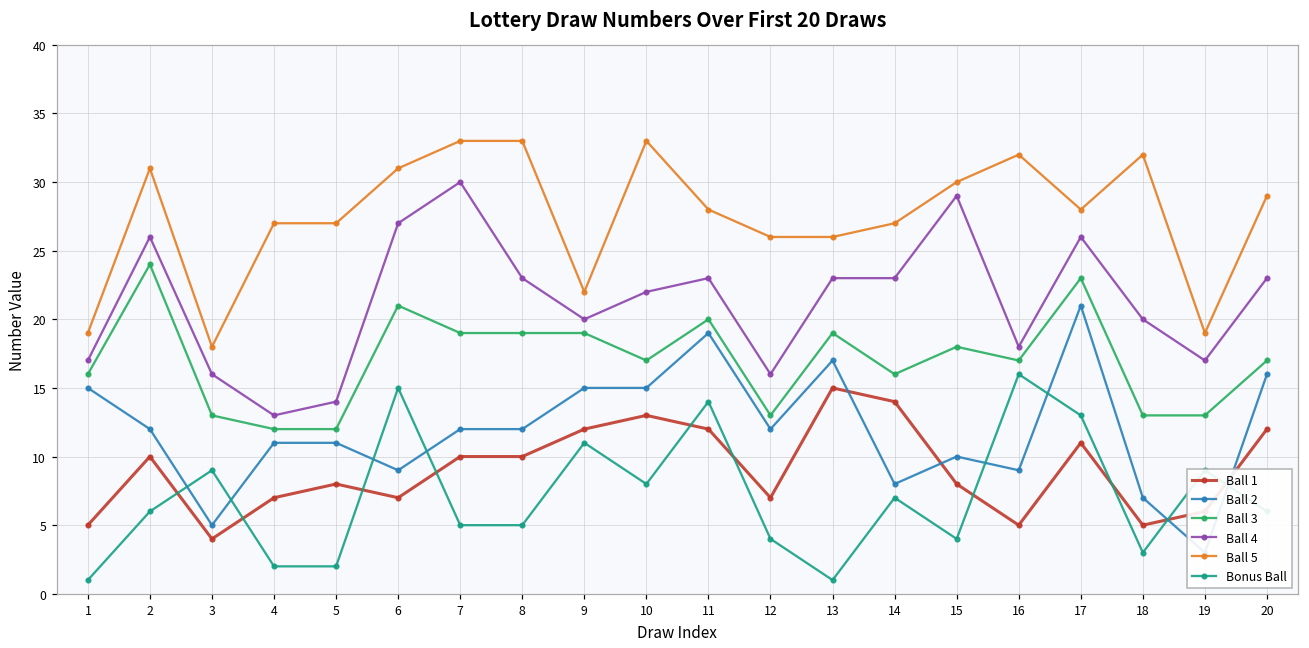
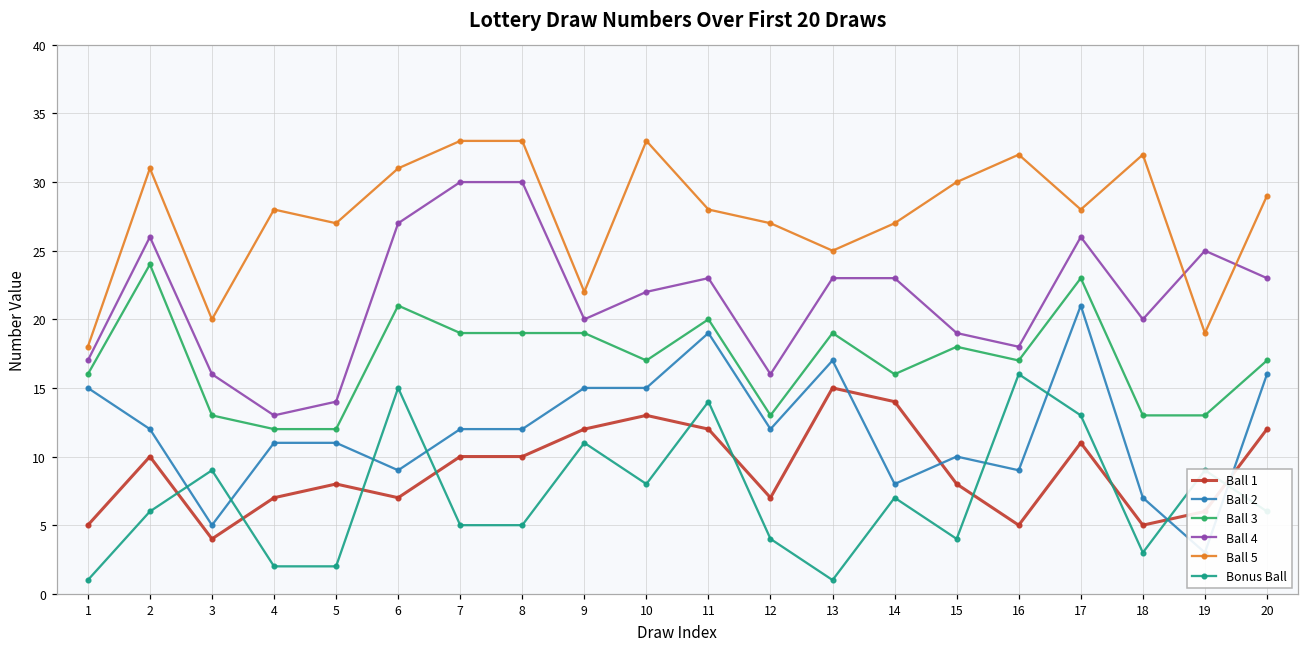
Ball 5, 1: 19 -> 18
Ball 5, 3: 18 -> 20
Ball 5, 4: 27 -> 28
Ball 4, 8: 23 -> 30
Ball 5, 12: 26 -> 27
Ball 5, 13: 26 -> 25
Ball 4, 15: 29 -> 19
Ball 4, 19: 17 -> 25
